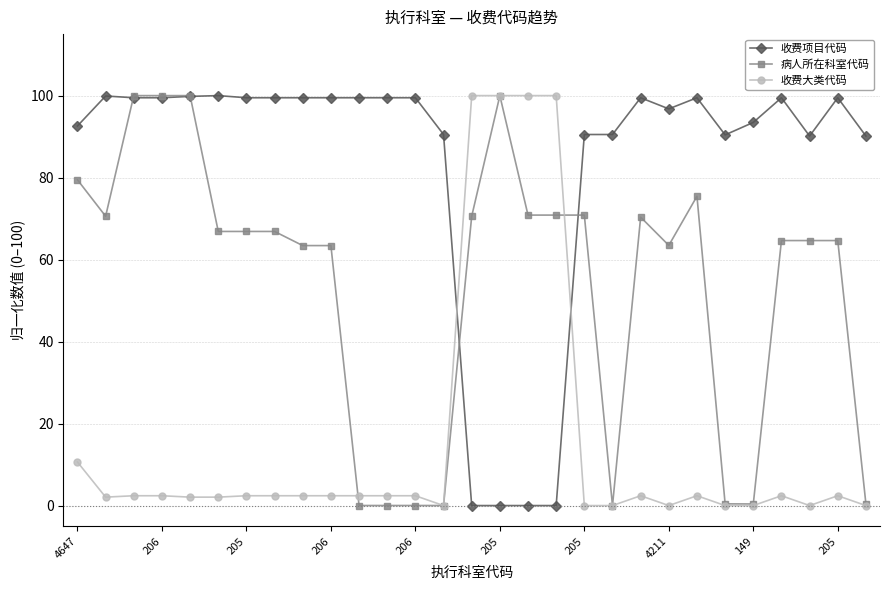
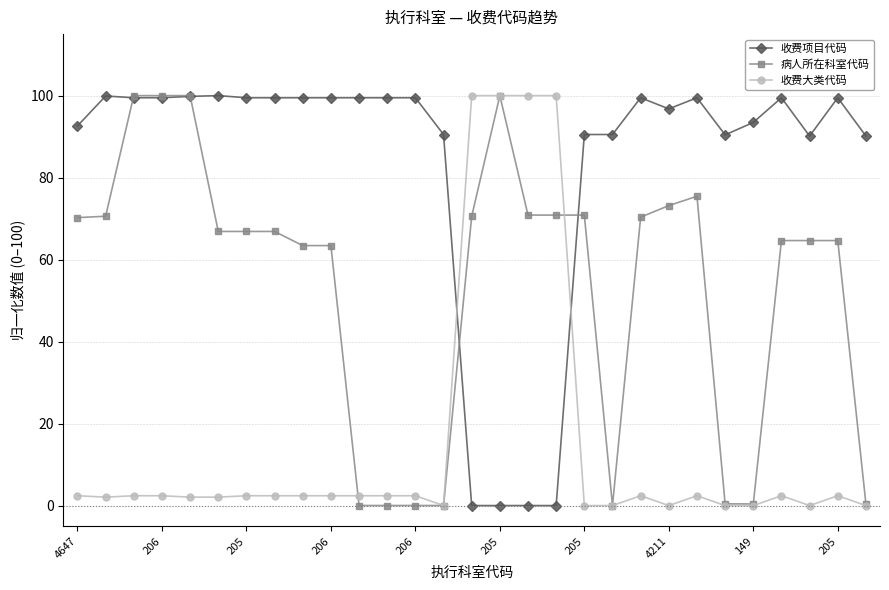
病人所在科室代码, 4647: 79 -> 70
收费大类代码, 4647: 11 -> 2
病人所在科室代码, 4211: 63 -> 73
